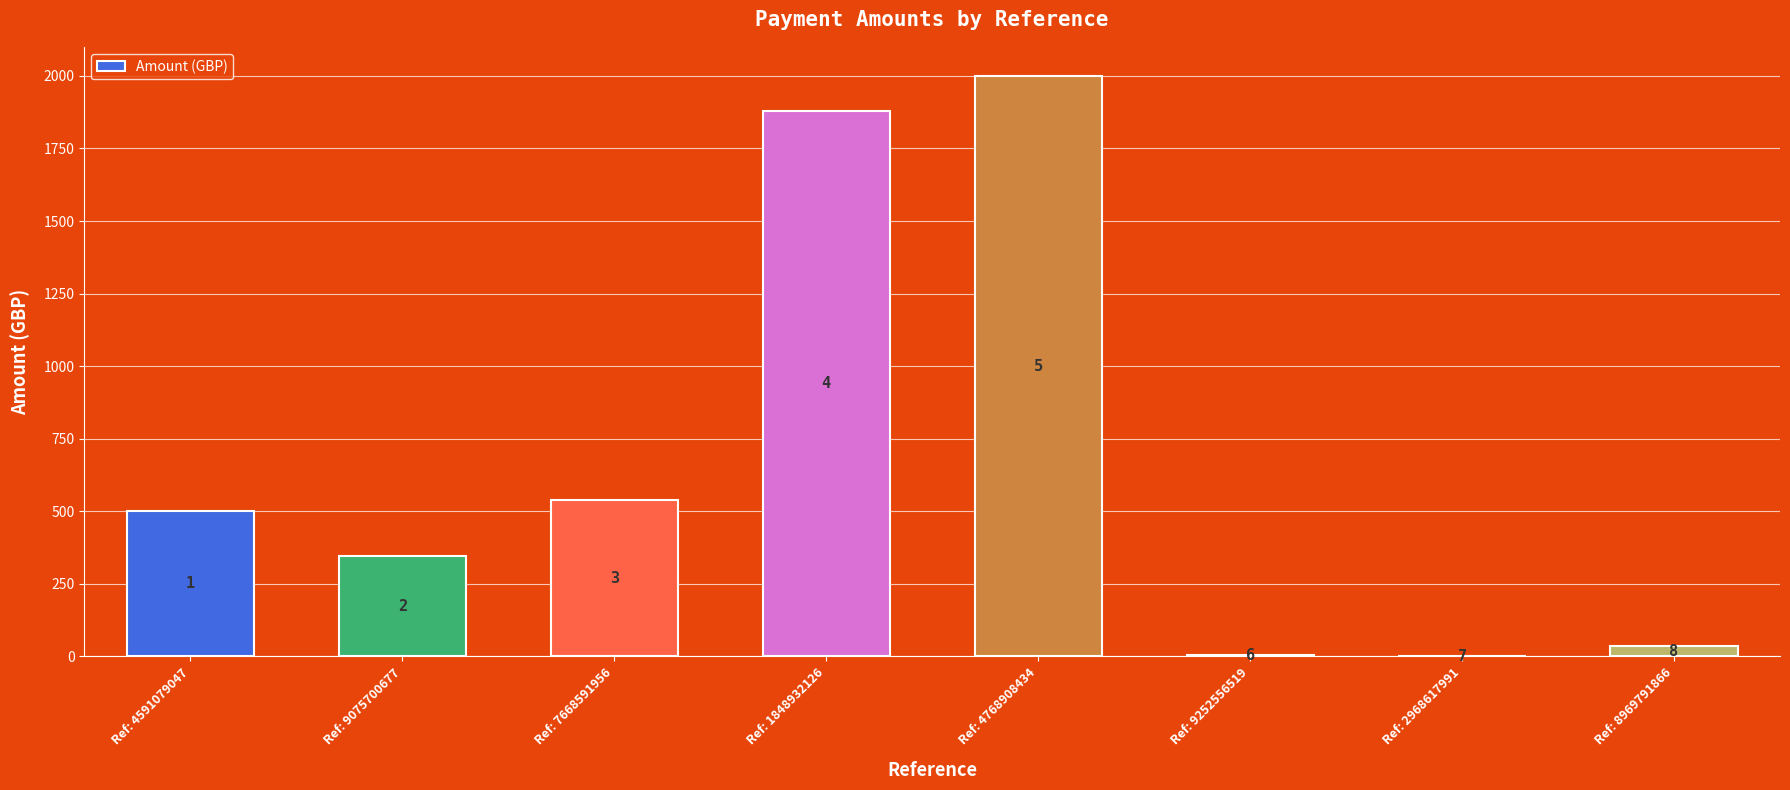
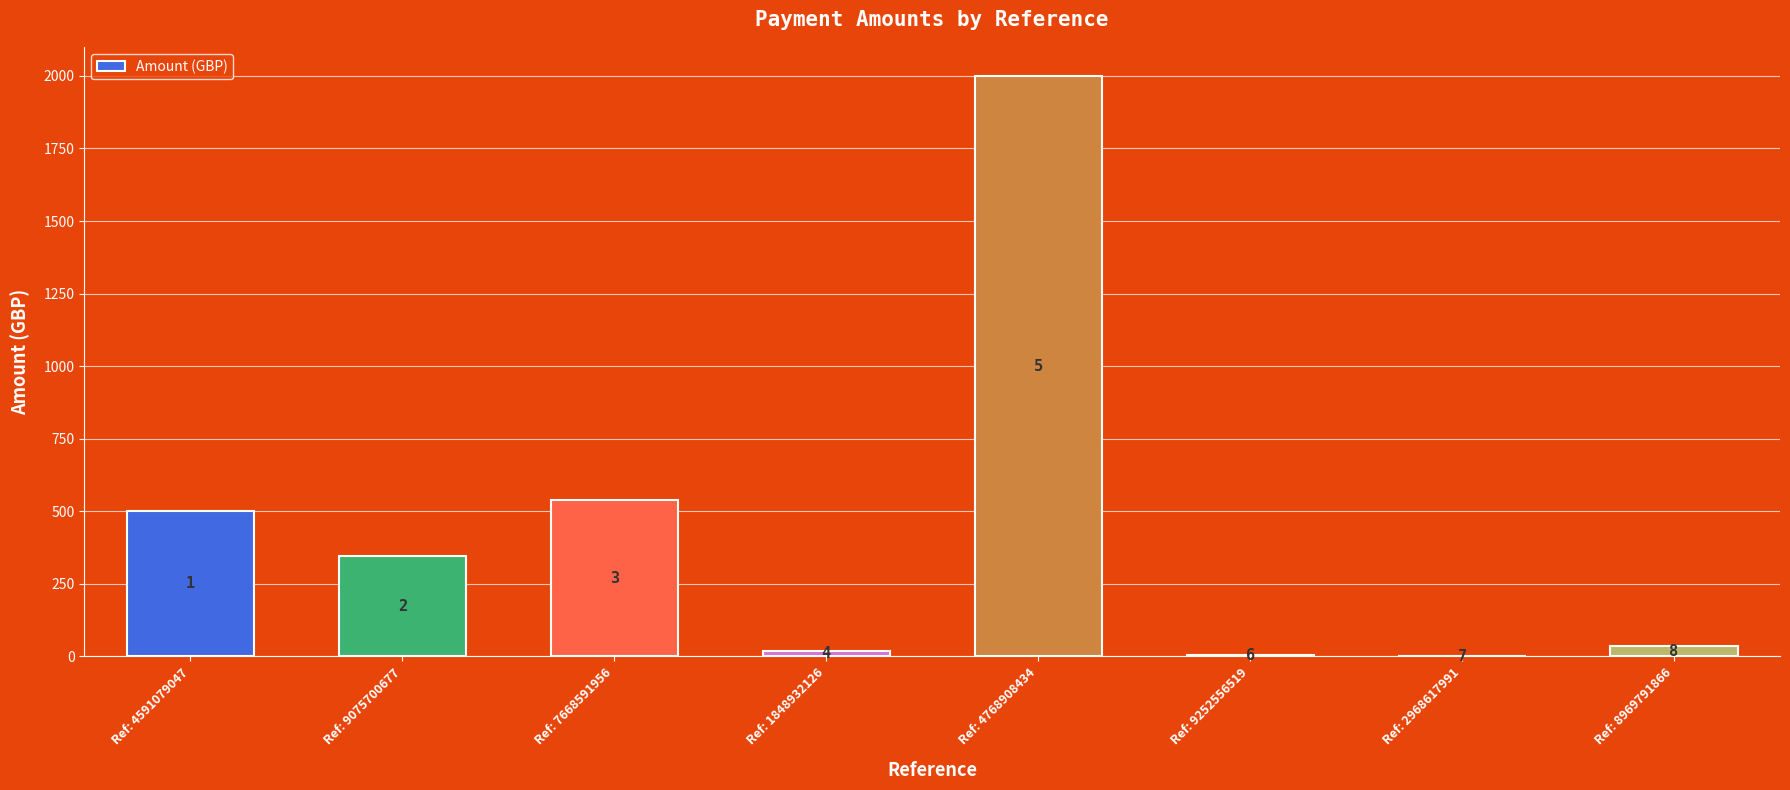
Ref: 1848932126: 1880 -> 20
